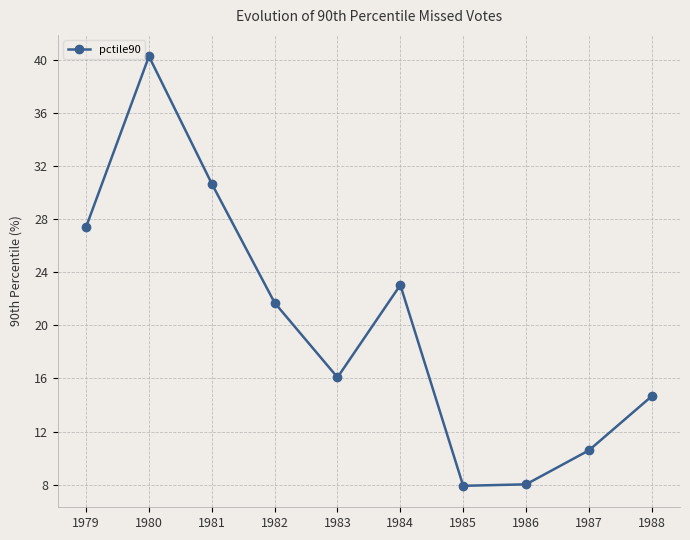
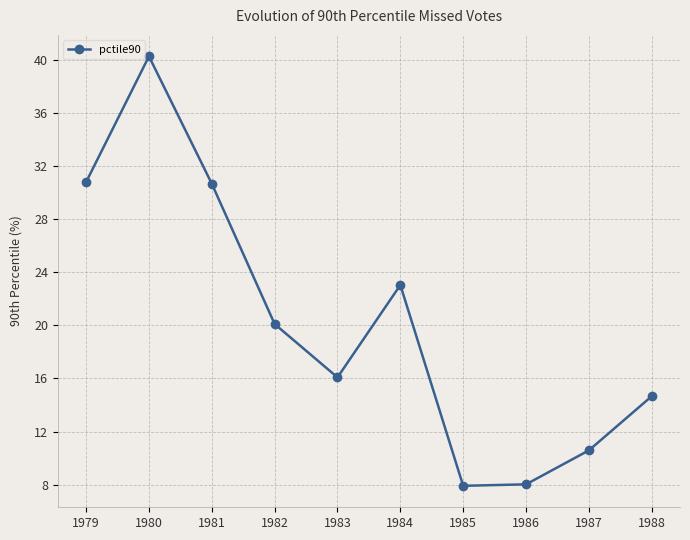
1979: 27.4 -> 30.8
1982: 21.7 -> 20.1
